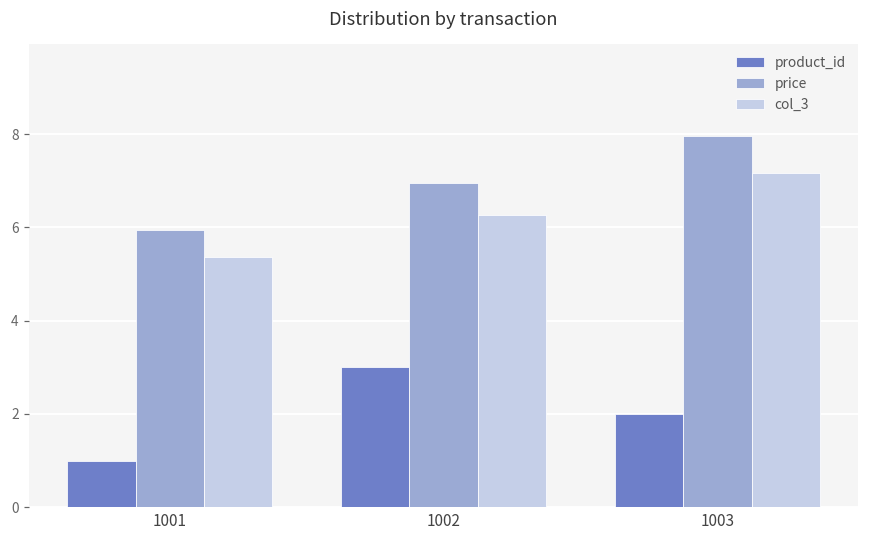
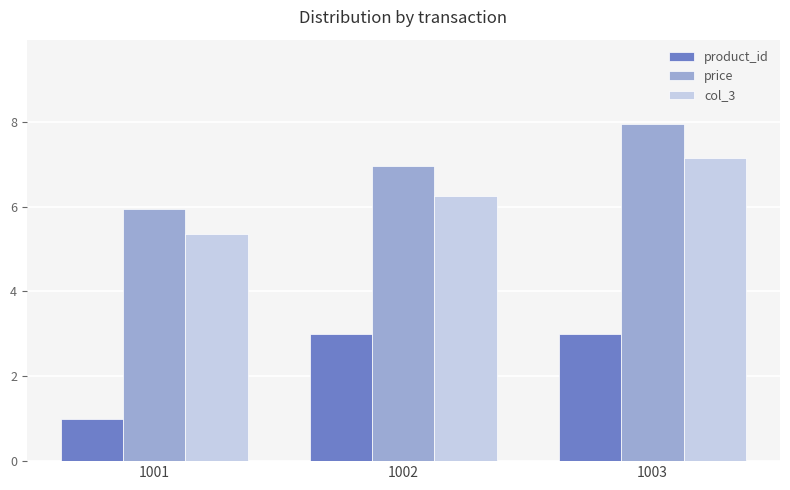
product_id, 1003: 2 -> 3
